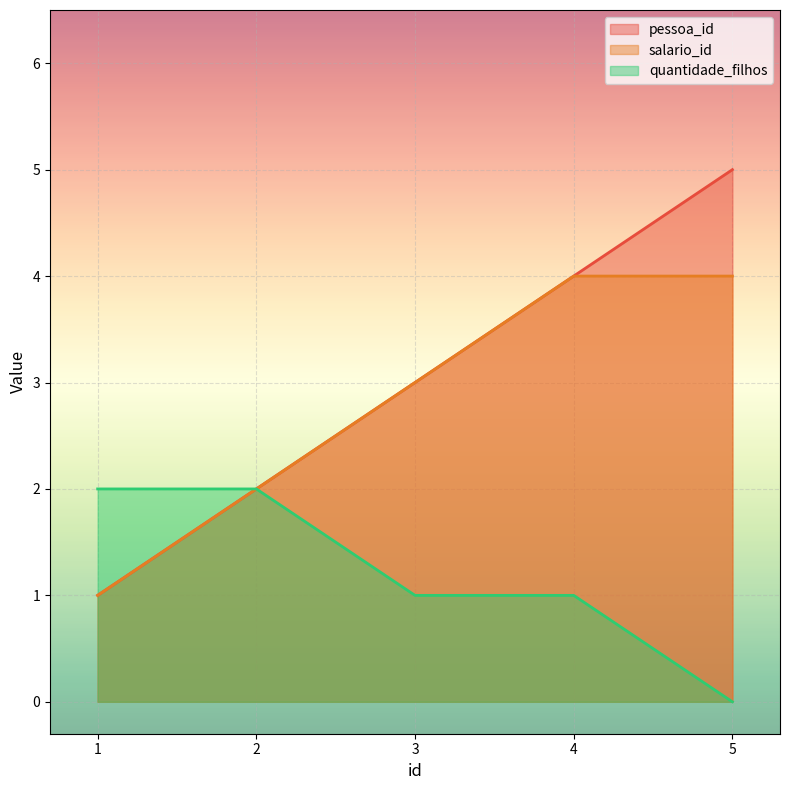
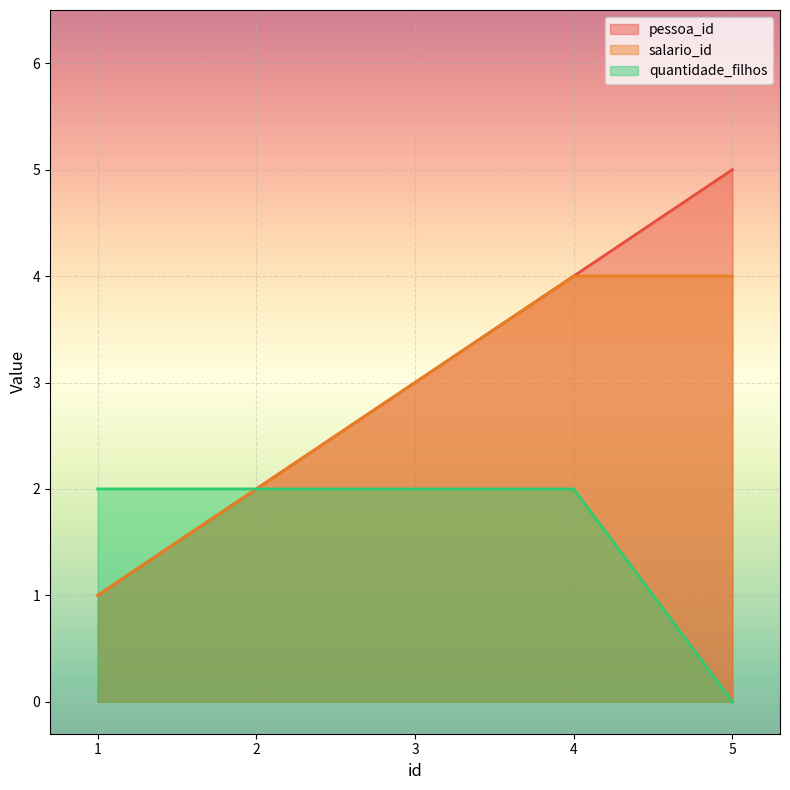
quantidade_filhos, 3: 1 -> 2
quantidade_filhos, 4: 1 -> 2
